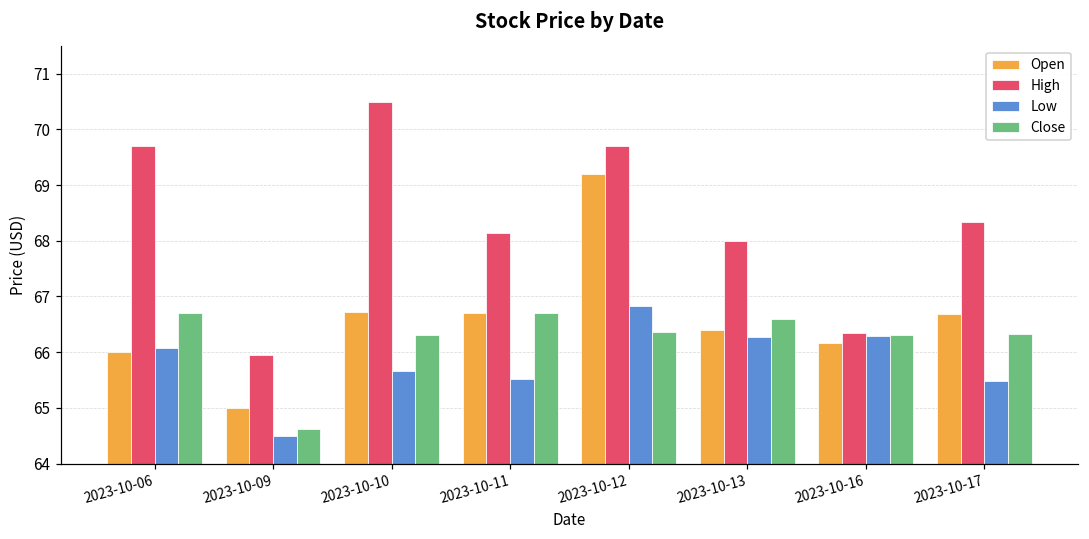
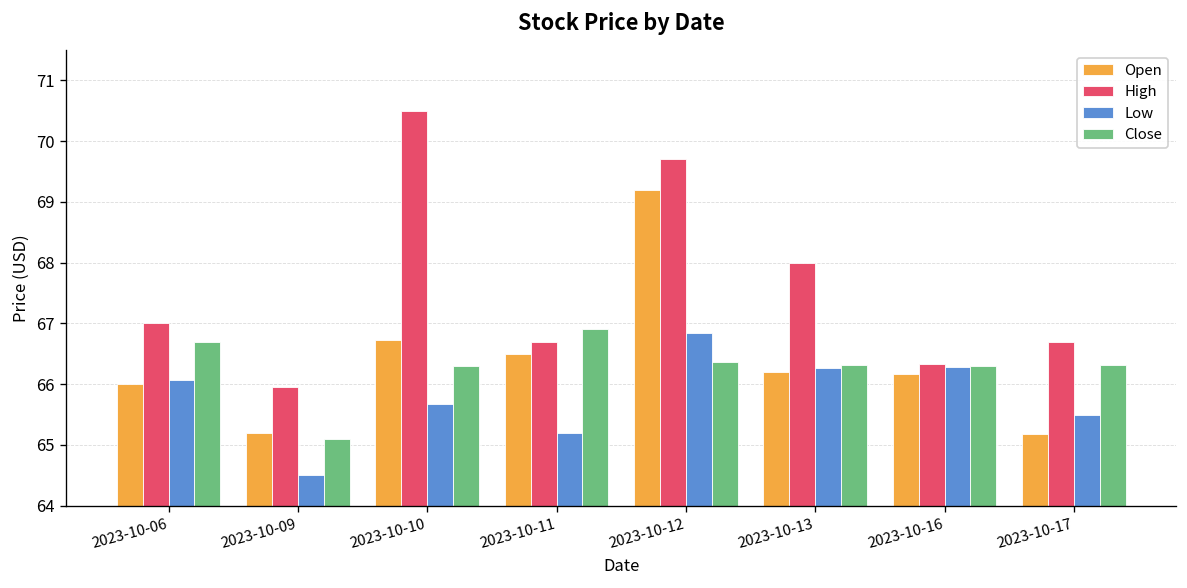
High, 2023-10-06: 69.7 -> 67.0
Open, 2023-10-09: 65.0 -> 65.2
Close, 2023-10-09: 64.6 -> 65.1
Open, 2023-10-11: 66.7 -> 66.5
High, 2023-10-11: 68.1 -> 66.7
Low, 2023-10-11: 65.5 -> 65.2
Close, 2023-10-11: 66.7 -> 66.9
Open, 2023-10-13: 66.4 -> 66.2
Close, 2023-10-13: 66.6 -> 66.3
Open, 2023-10-17: 66.7 -> 65.2
High, 2023-10-17: 68.3 -> 66.7
